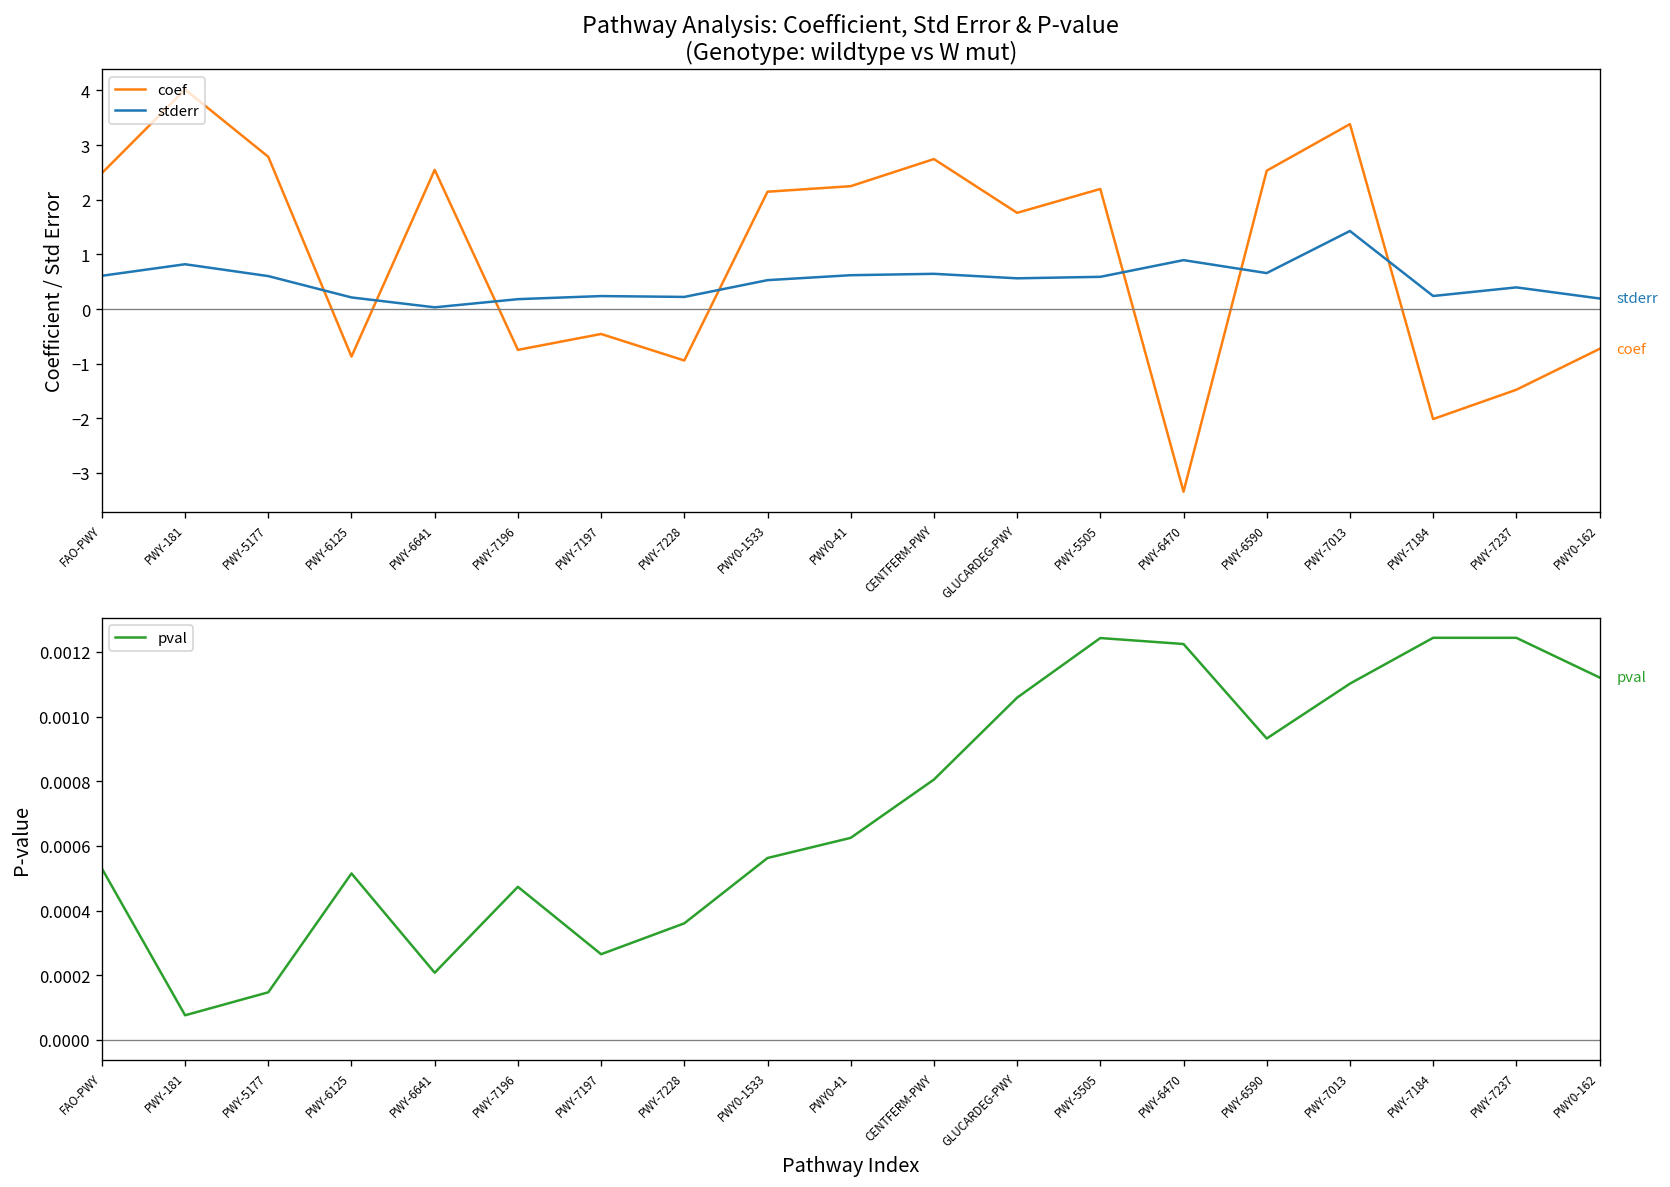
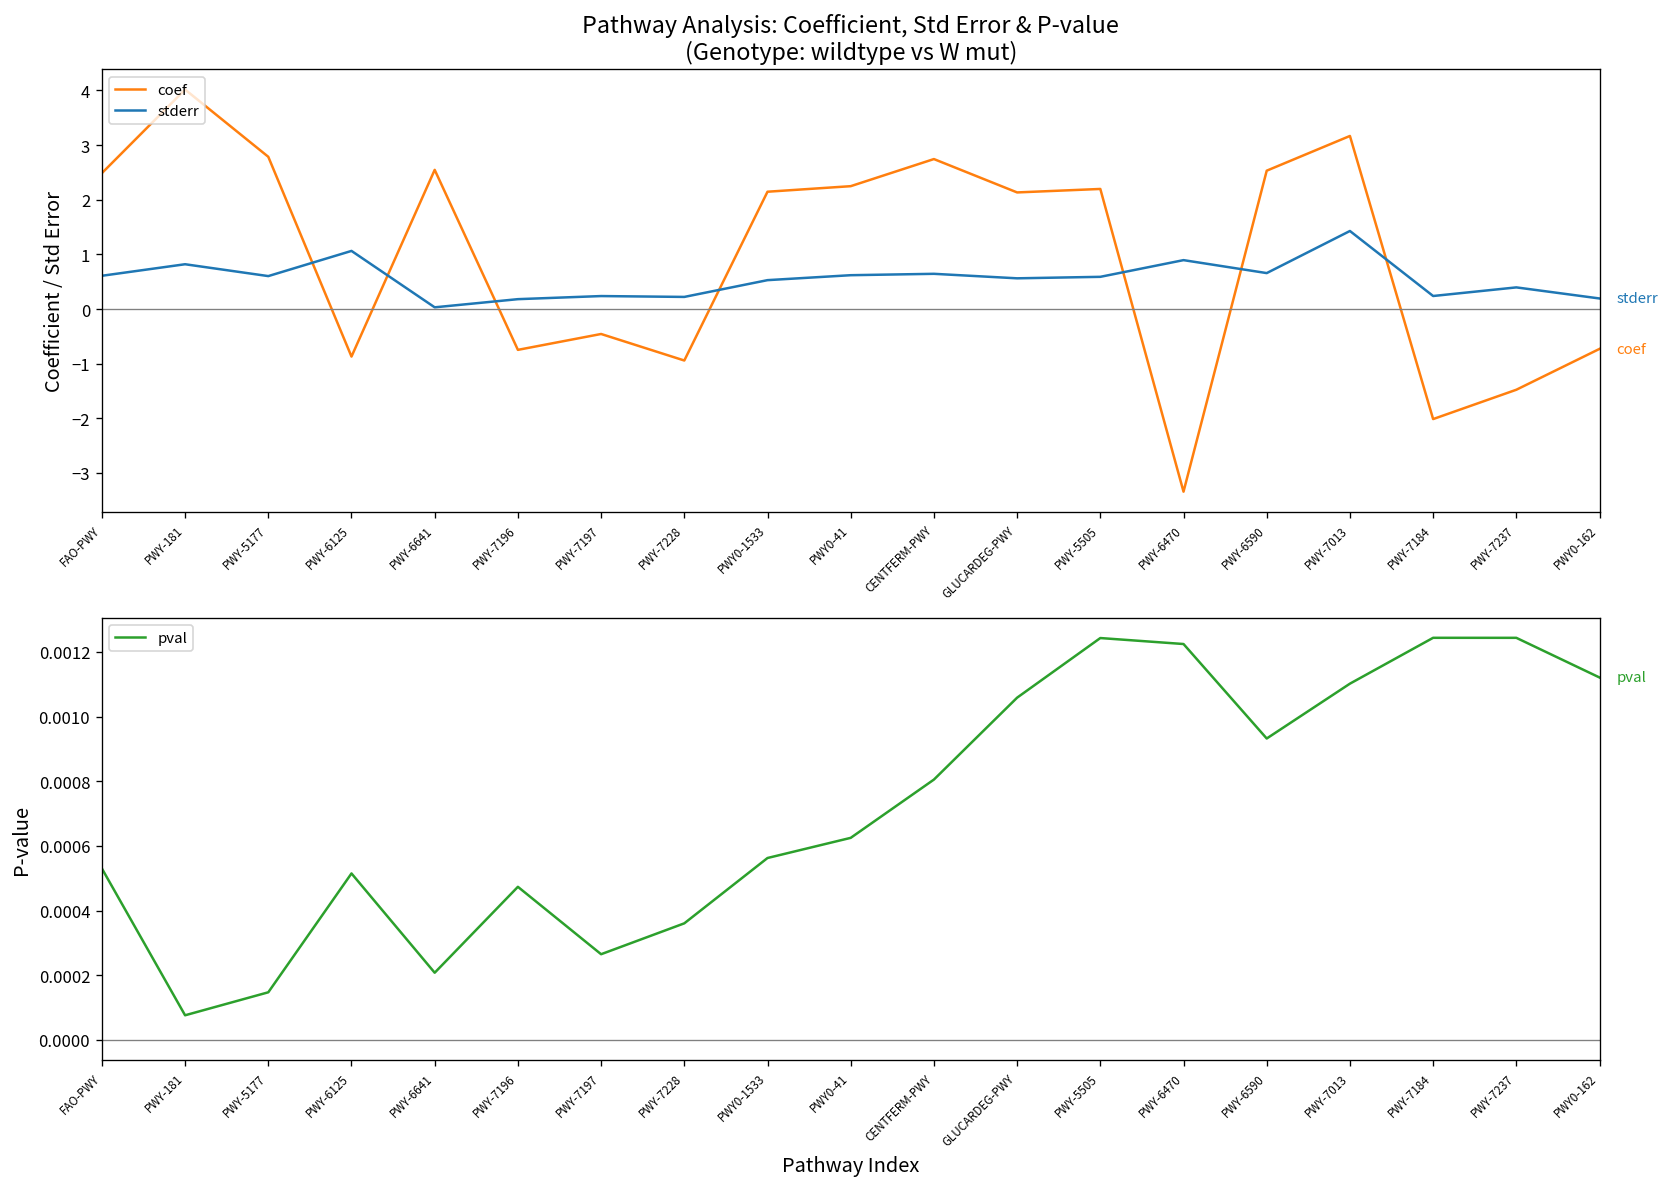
Pathway Analysis: Coefficient, Std Error & P-value (Genotype: wildtype vs W mut), stderr, PWY-6125: 0.2 -> 1.1
Pathway Analysis: Coefficient, Std Error & P-value (Genotype: wildtype vs W mut), coef, GLUCARDEG-PWY: 1.8 -> 2.1
Pathway Analysis: Coefficient, Std Error & P-value (Genotype: wildtype vs W mut), coef, PWY-7013: 3.4 -> 3.2
